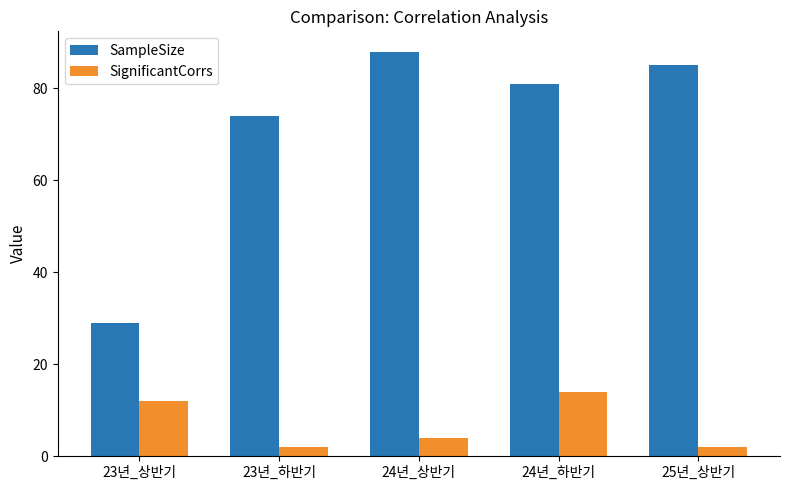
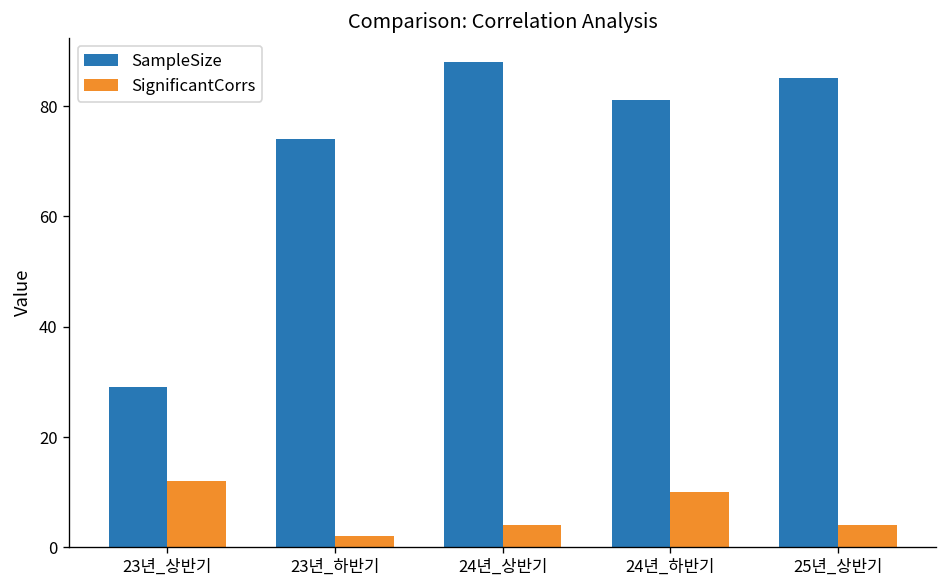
SignificantCorrs, 24년_하반기: 14 -> 10
SignificantCorrs, 25년_상반기: 2 -> 4
